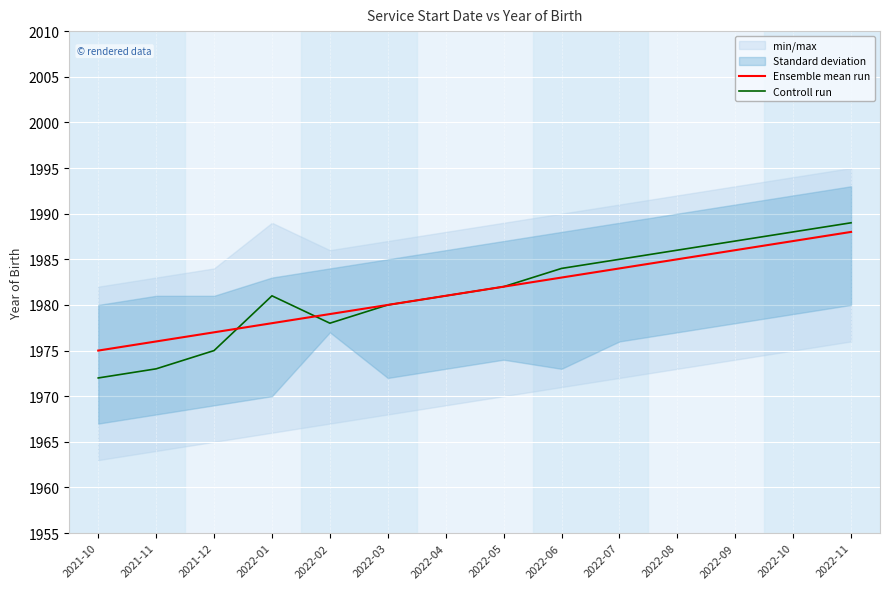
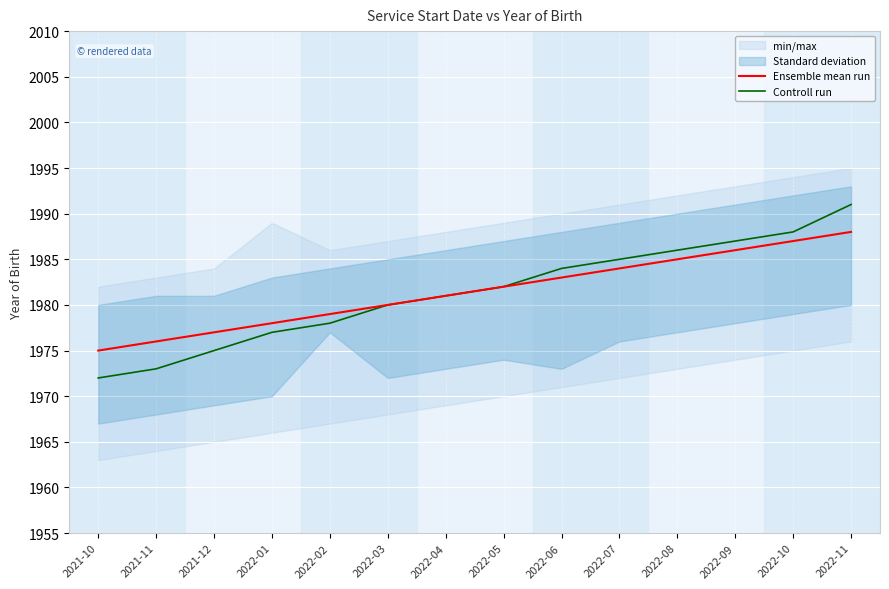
Controll run, 2022-01: 1981 -> 1977
Controll run, 2022-11: 1989 -> 1991
